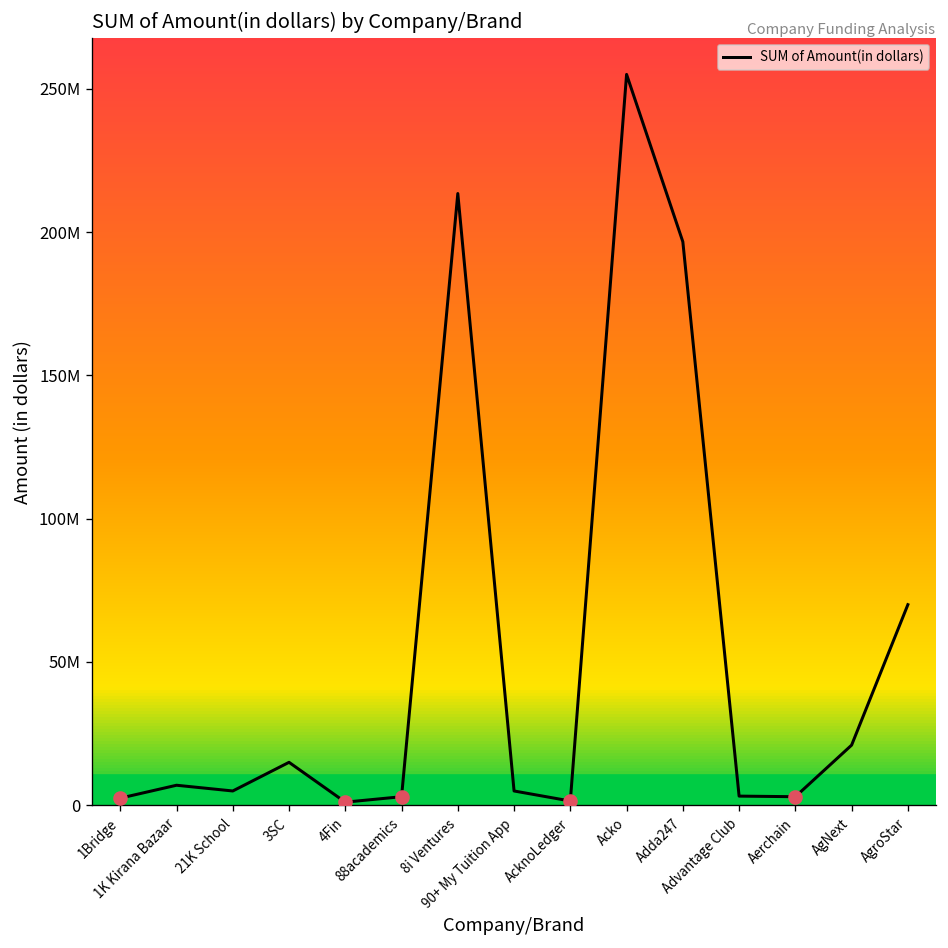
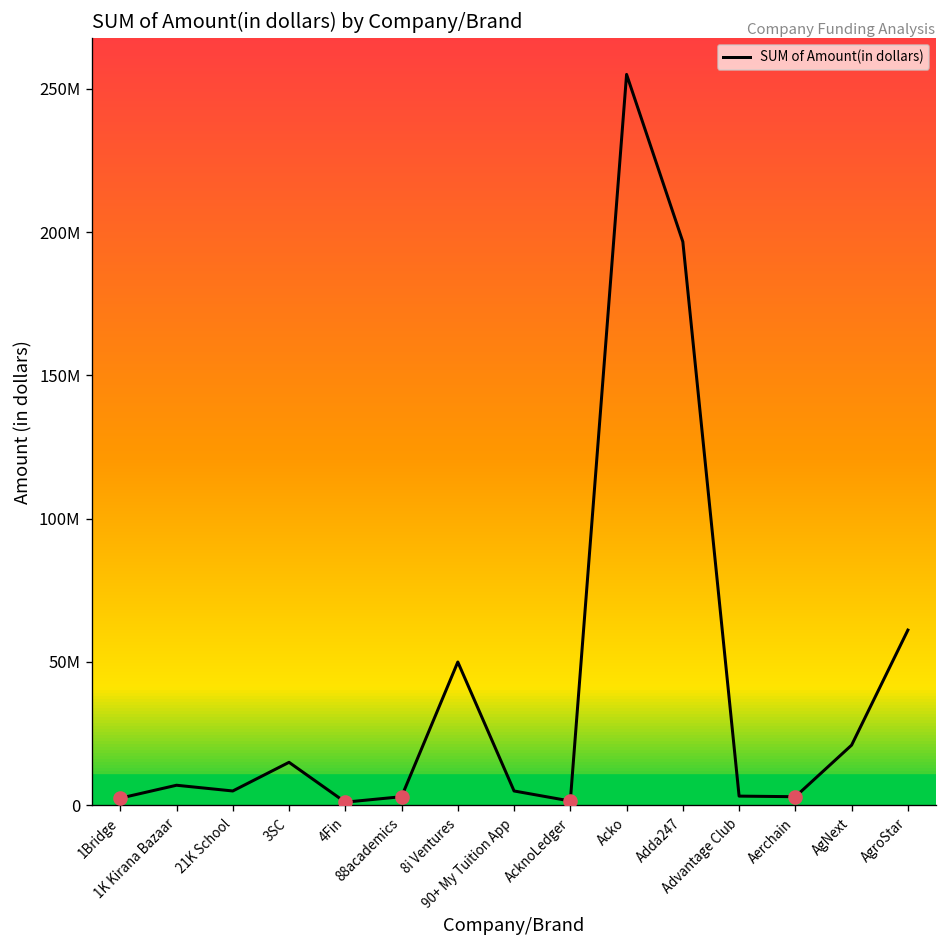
SUM of Amount(in dollars), 8i Ventures: 213000000 -> 50000000
SUM of Amount(in dollars), AgroStar: 70000000 -> 61000000
